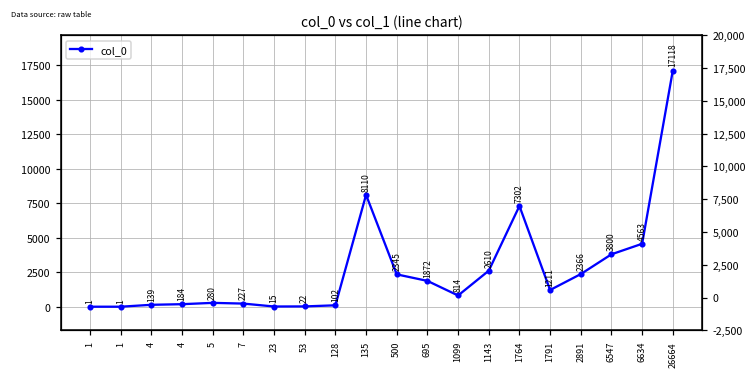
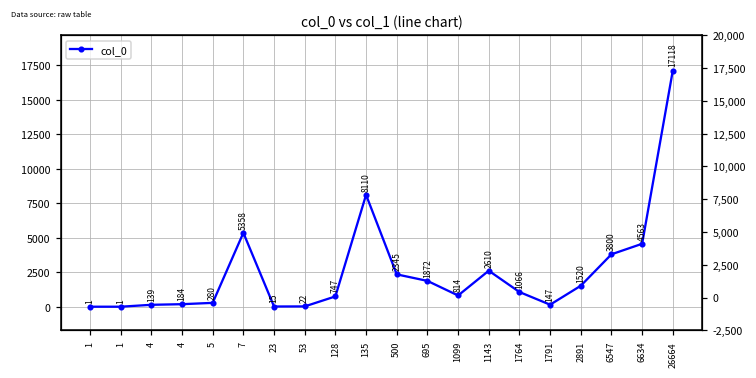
7: 227 -> 5358
128: 102 -> 747
1764: 7302 -> 1066
1791: 1211 -> 147
2891: 2366 -> 1520
